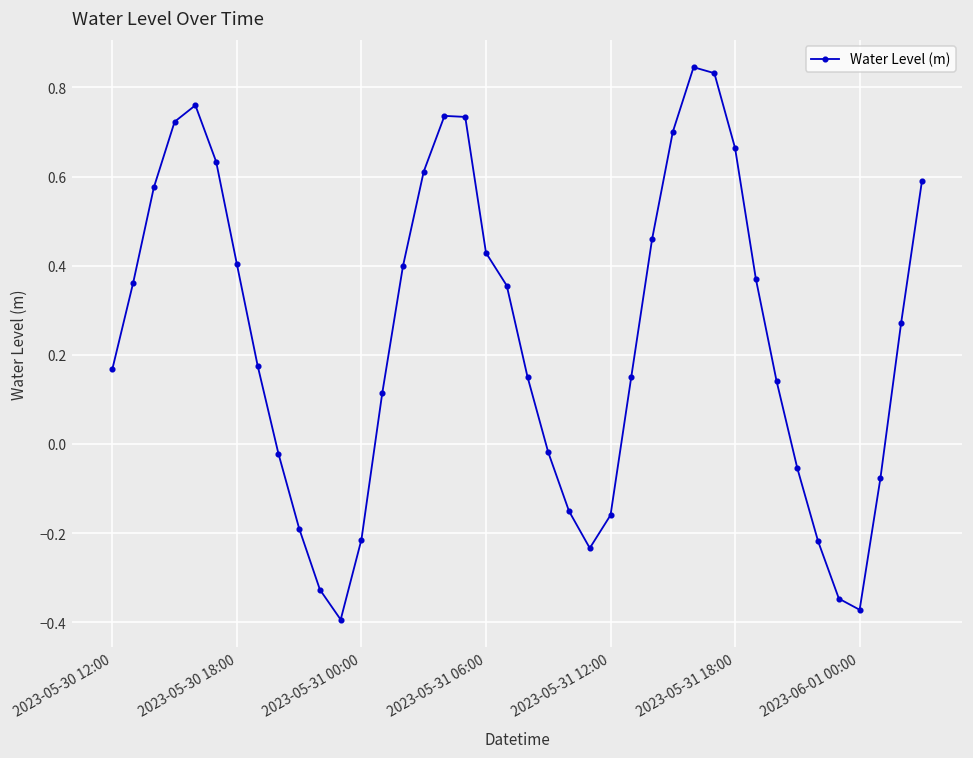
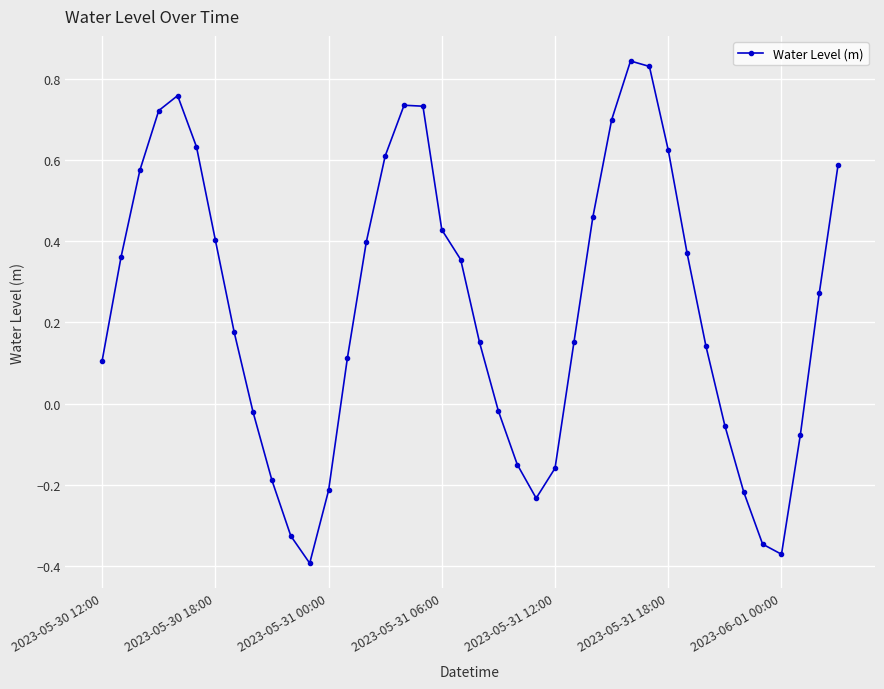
2023-05-30 12:00: 0.17 -> 0.11
2023-05-31 18:00: 0.66 -> 0.63
